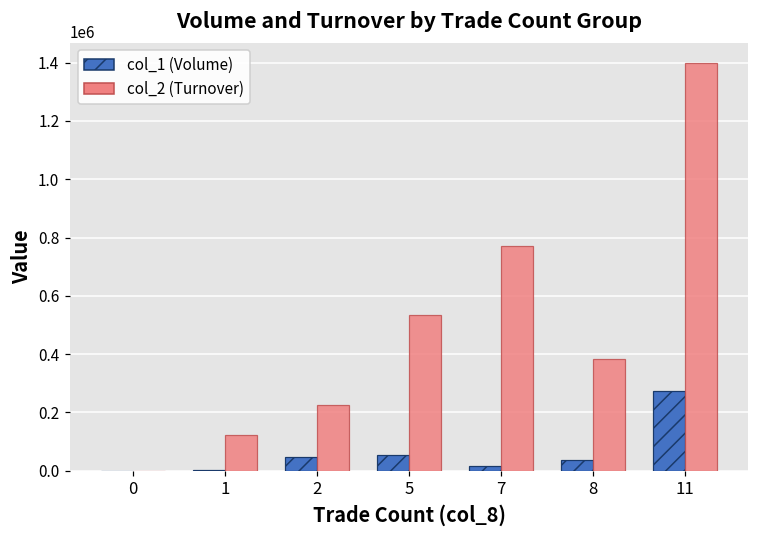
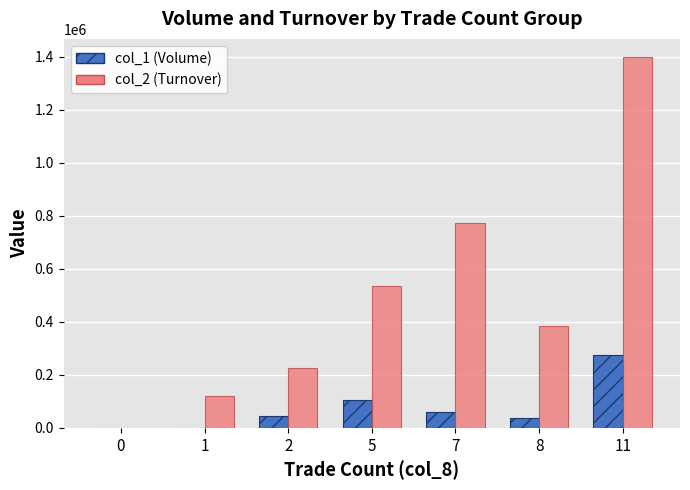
col_1 (Volume), 5: 50000 -> 110000
col_1 (Volume), 7: 20000 -> 60000
